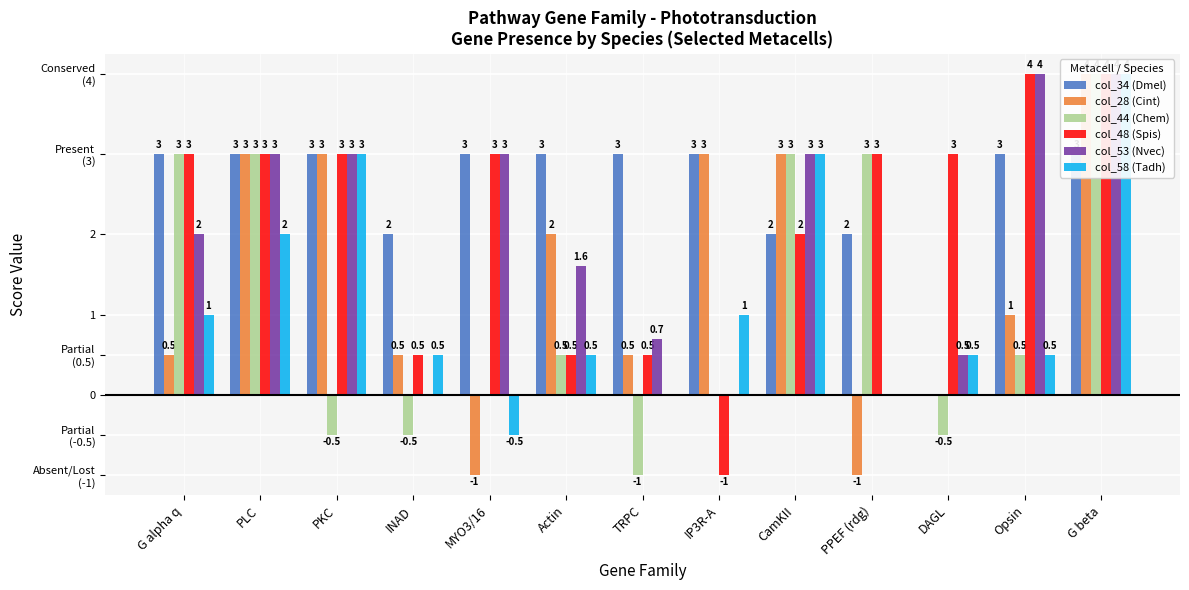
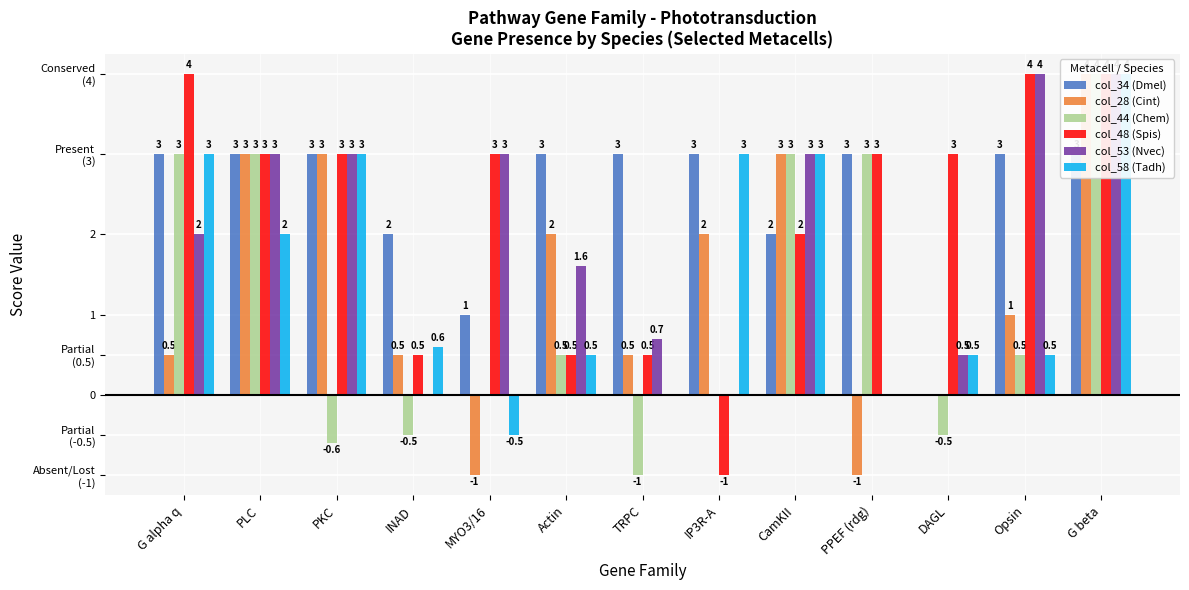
col_48 (Spis), G alpha q: 3 -> 4
col_58 (Tadh), G alpha q: 1 -> 3
col_44 (Chem), PKC: -0.5 -> -0.6
col_58 (Tadh), INAD: 0.5 -> 0.6
col_34 (Dmel), MYO3/16: 3 -> 1
col_28 (Cint), IP3R-A: 3 -> 2
col_58 (Tadh), IP3R-A: 1 -> 3
col_34 (Dmel), PPEF (rdg): 2 -> 3
